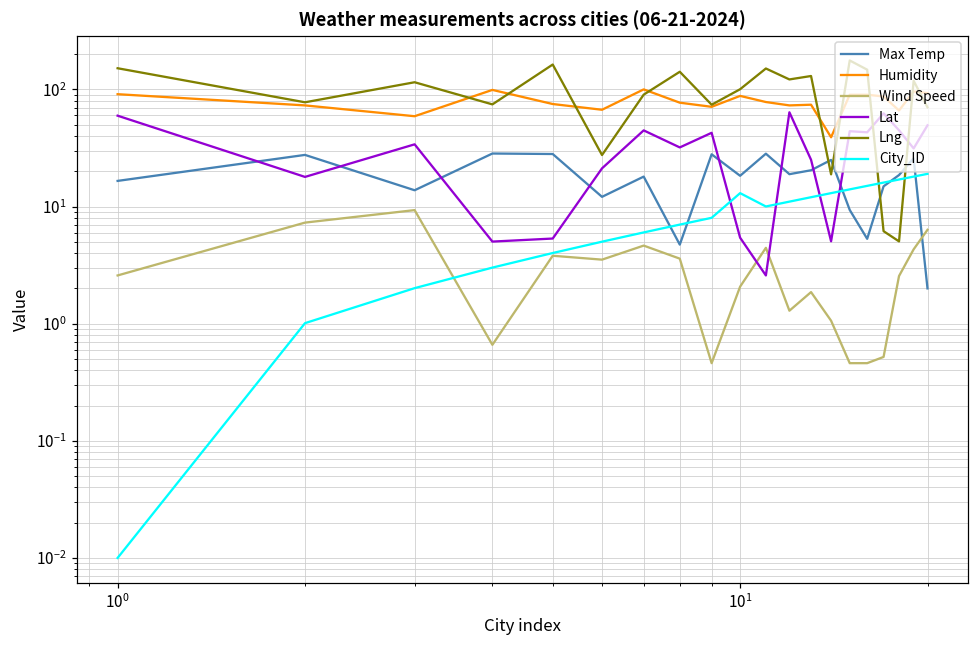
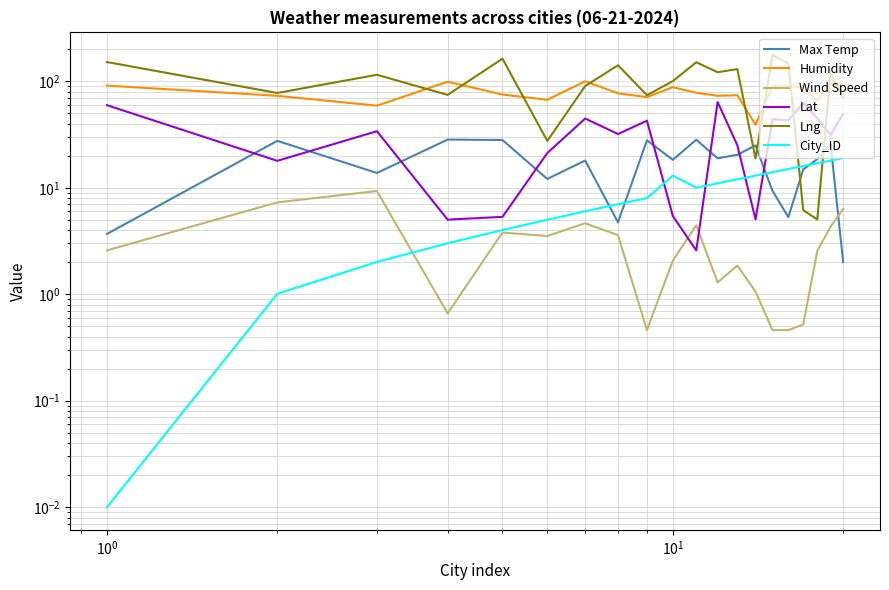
Max Temp, 10^0: 17 -> 3.7
